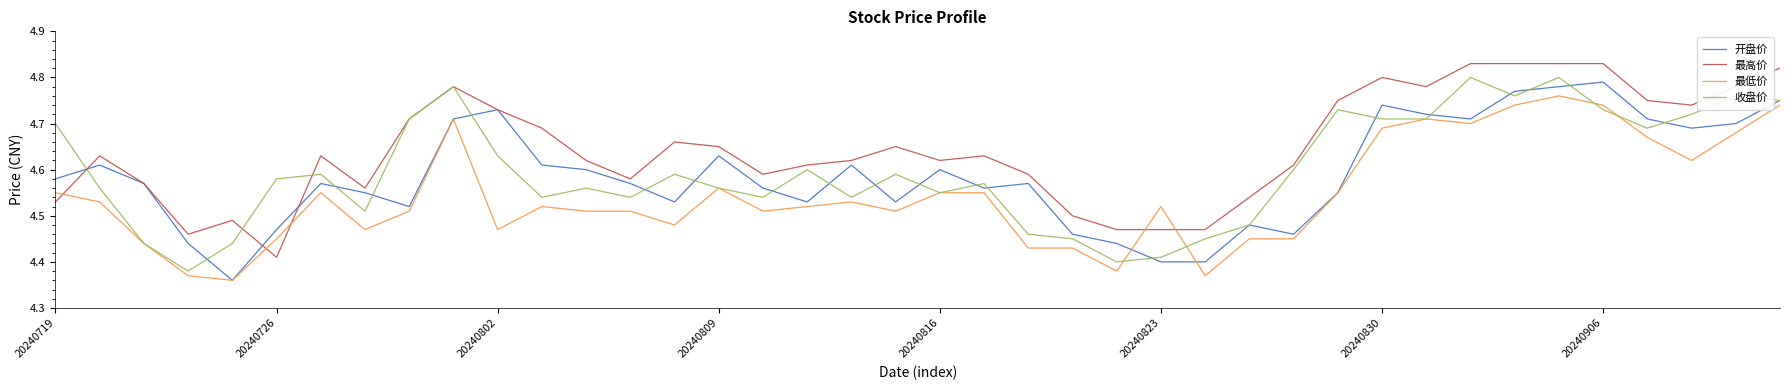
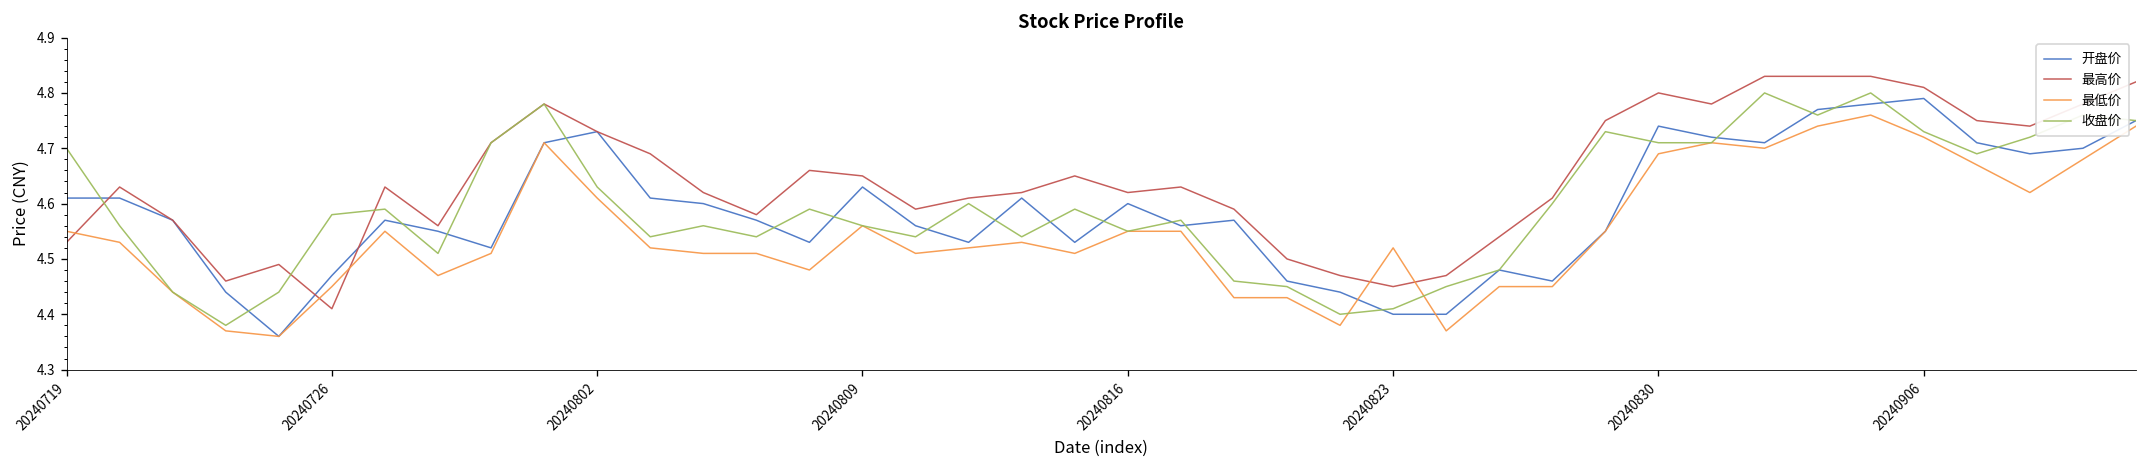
开盘价, 20240719: 4.58 -> 4.61
最低价, 20240802: 4.47 -> 4.61
最高价, 20240823: 4.47 -> 4.45
最高价, 20240906: 4.83 -> 4.81
最低价, 20240906: 4.74 -> 4.72
